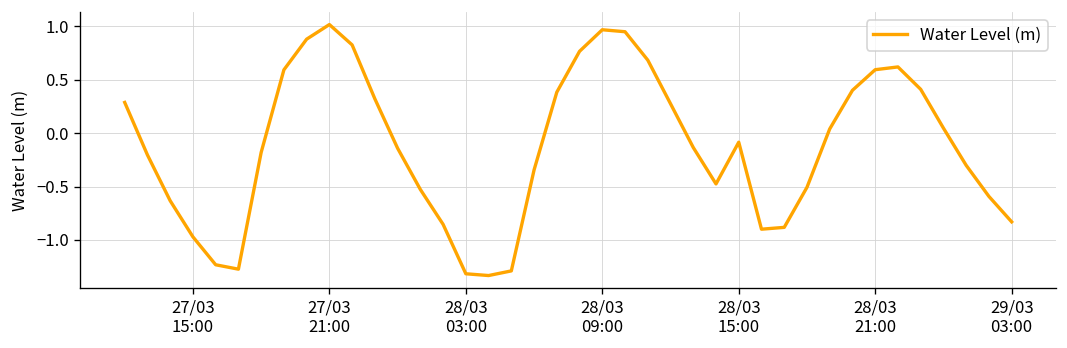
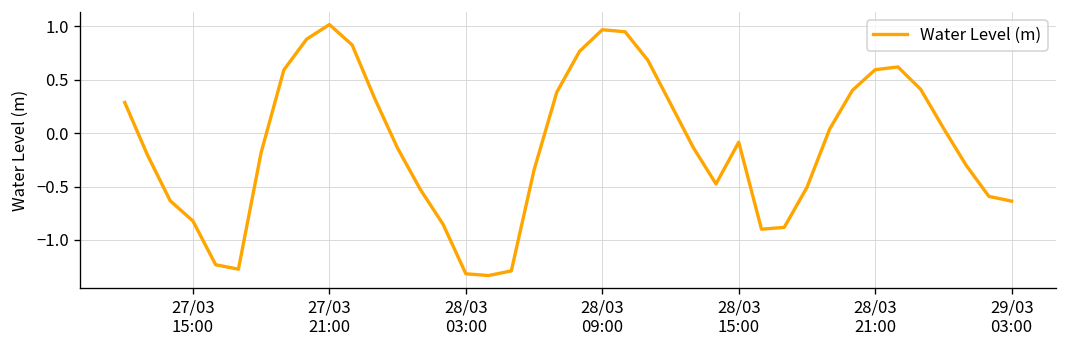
27/03 15:00: -1.0 -> -0.8
29/03 03:00: -0.8 -> -0.6
